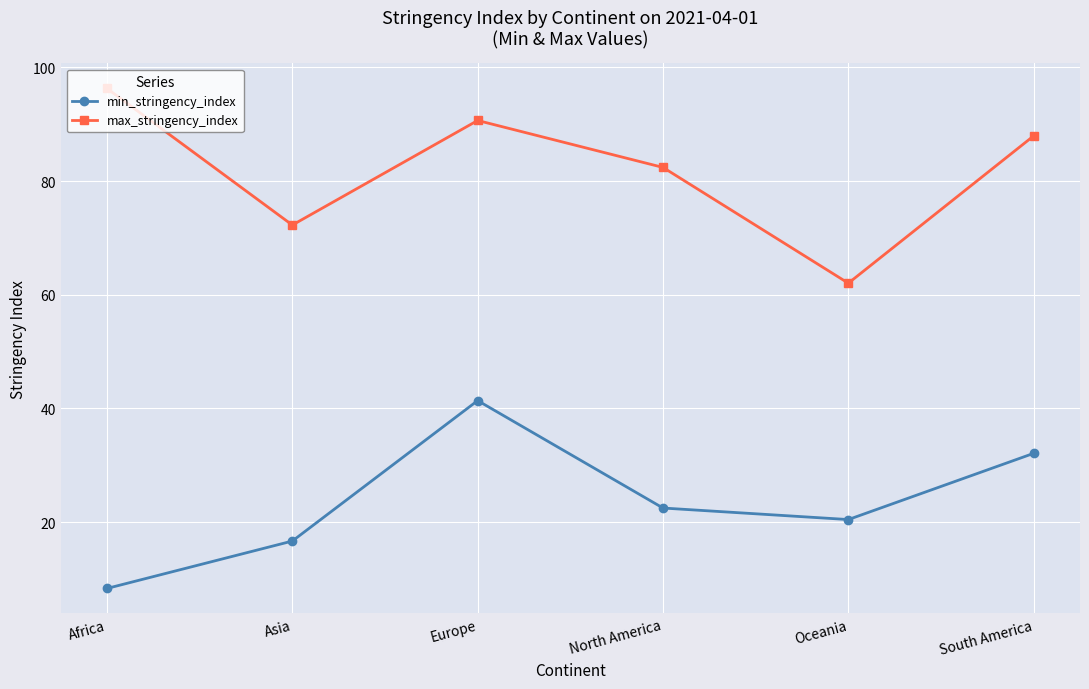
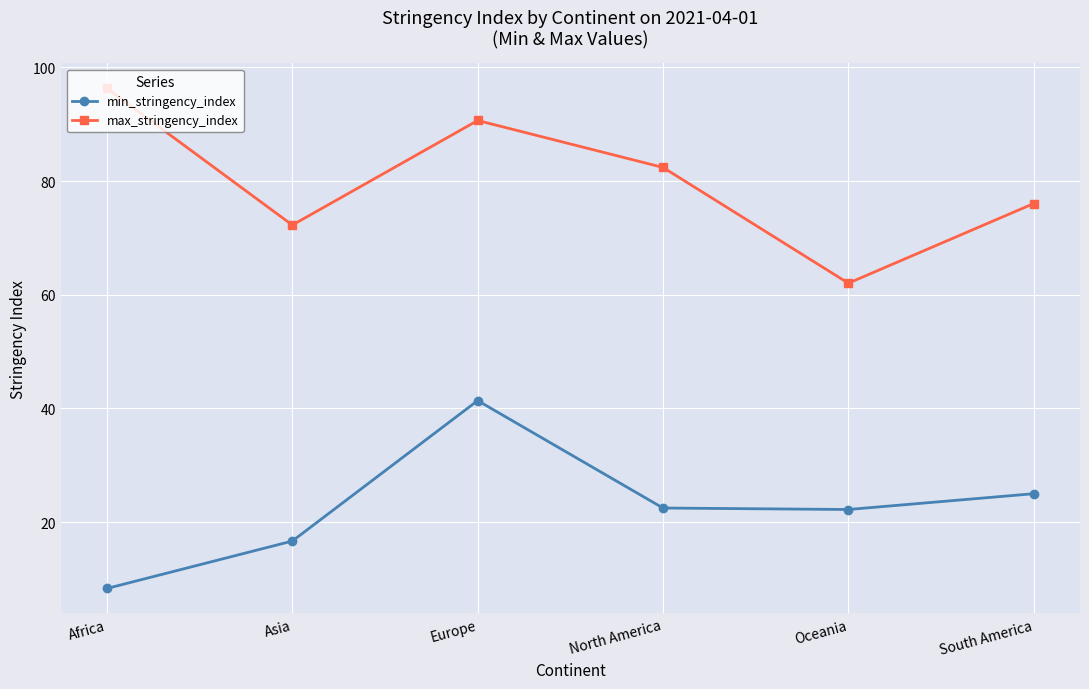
min_stringency_index, Oceania: 20 -> 22
min_stringency_index, South America: 32 -> 25
max_stringency_index, South America: 88 -> 76
